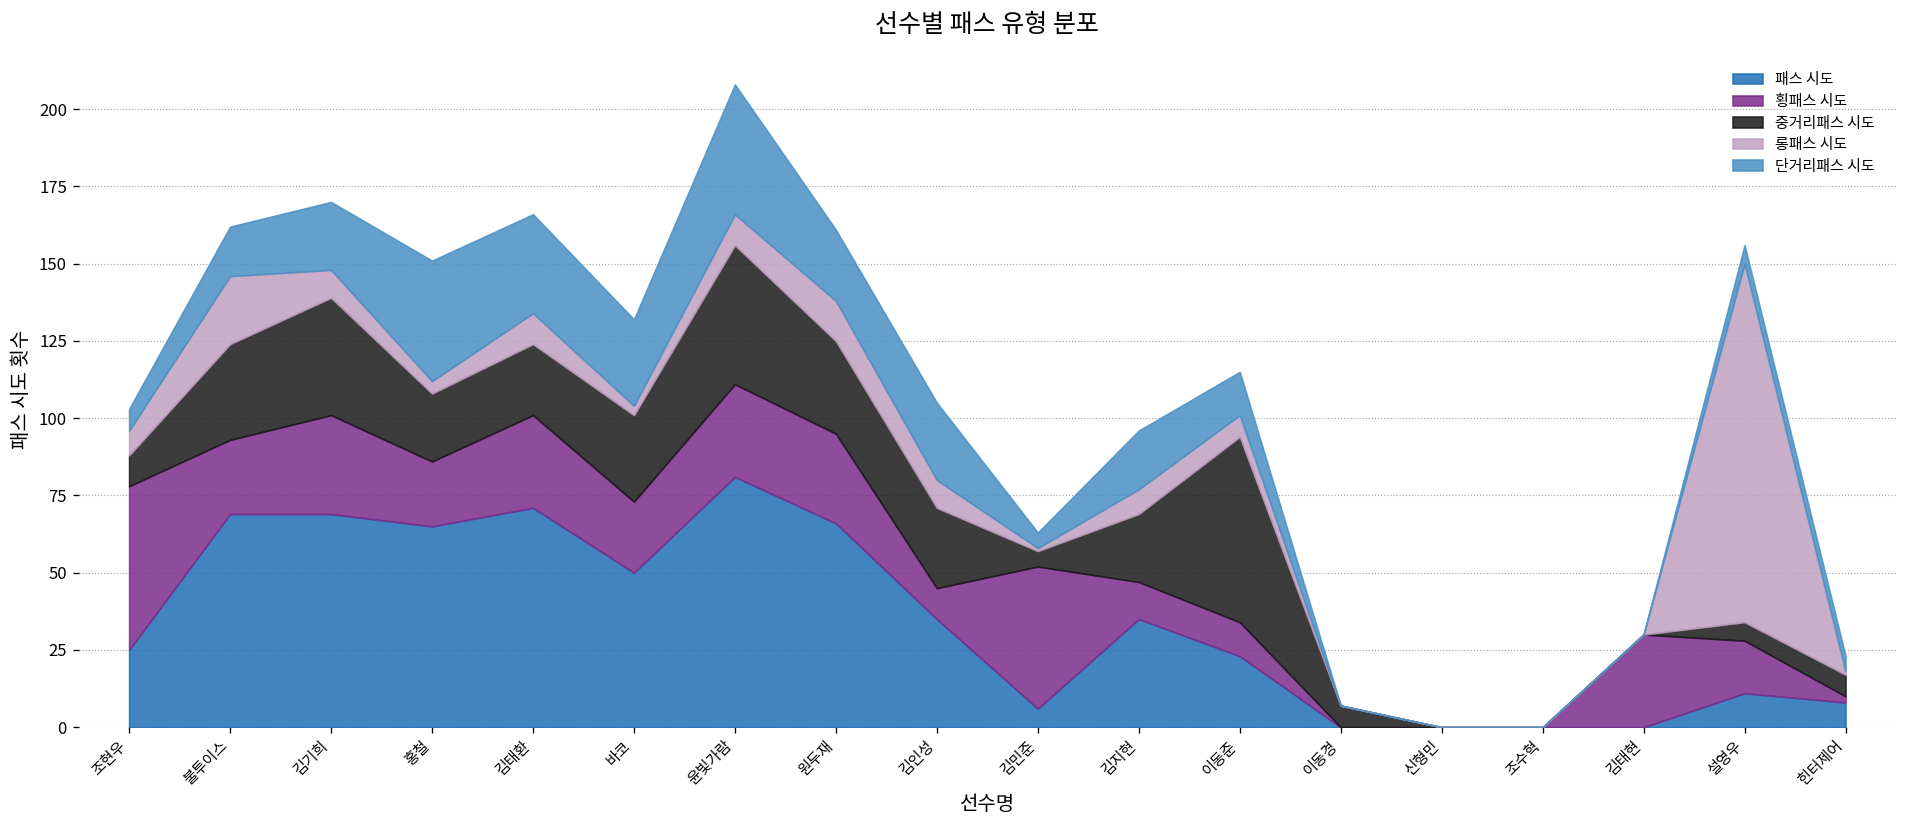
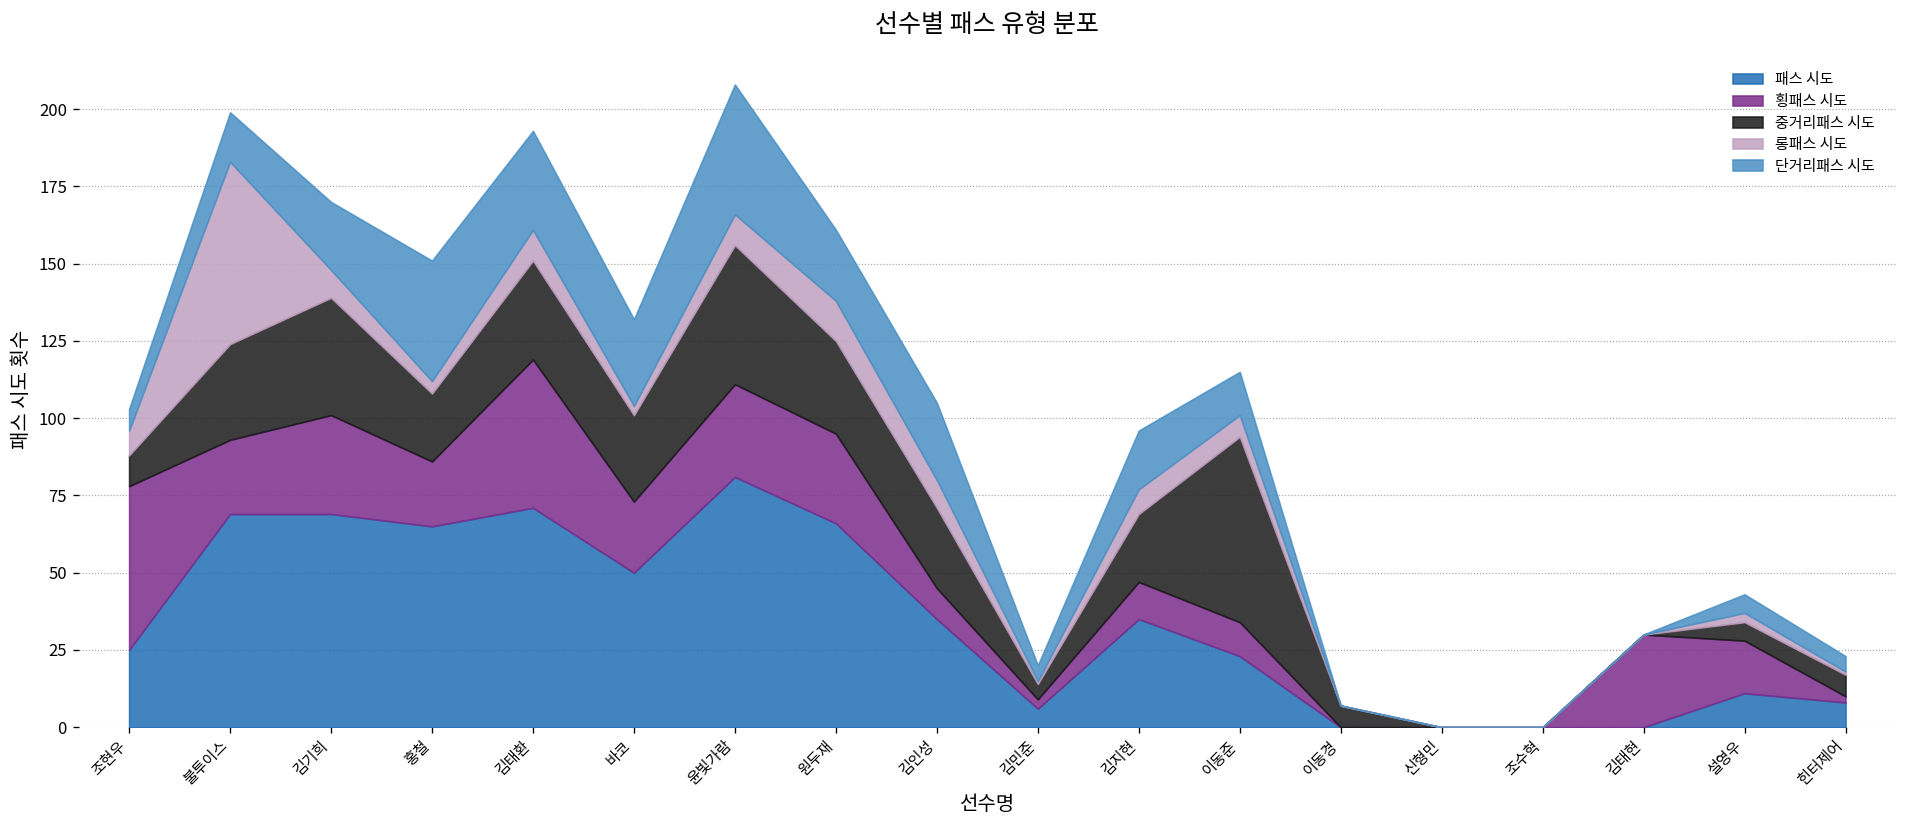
롱패스 시도, 불투이스: 22 -> 59
횡패스 시도, 김태환: 30 -> 48
중거리패스 시도, 김태환: 23 -> 32
횡패스 시도, 김민준: 46 -> 3
롱패스 시도, 설영우: 116 -> 3
